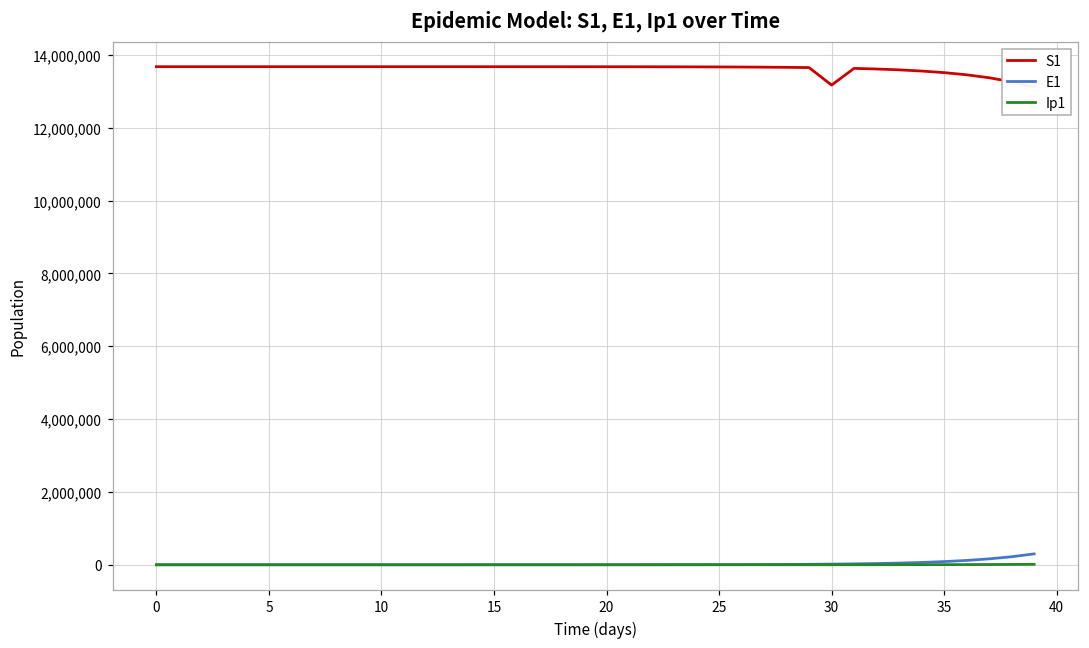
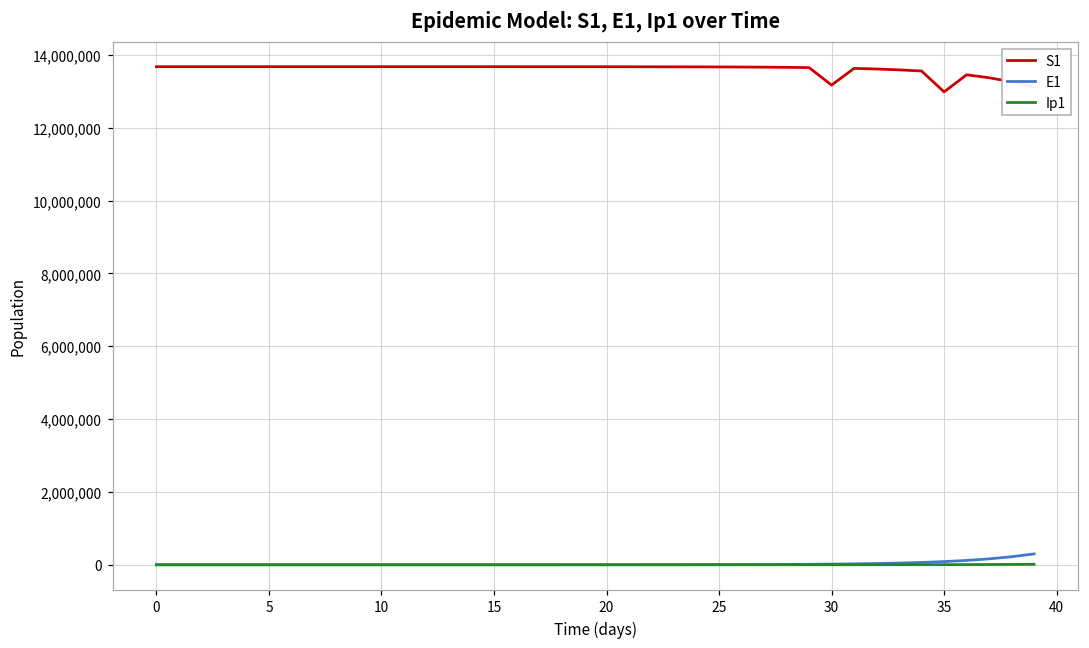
S1, 35: 13,500,000 -> 13,000,000
